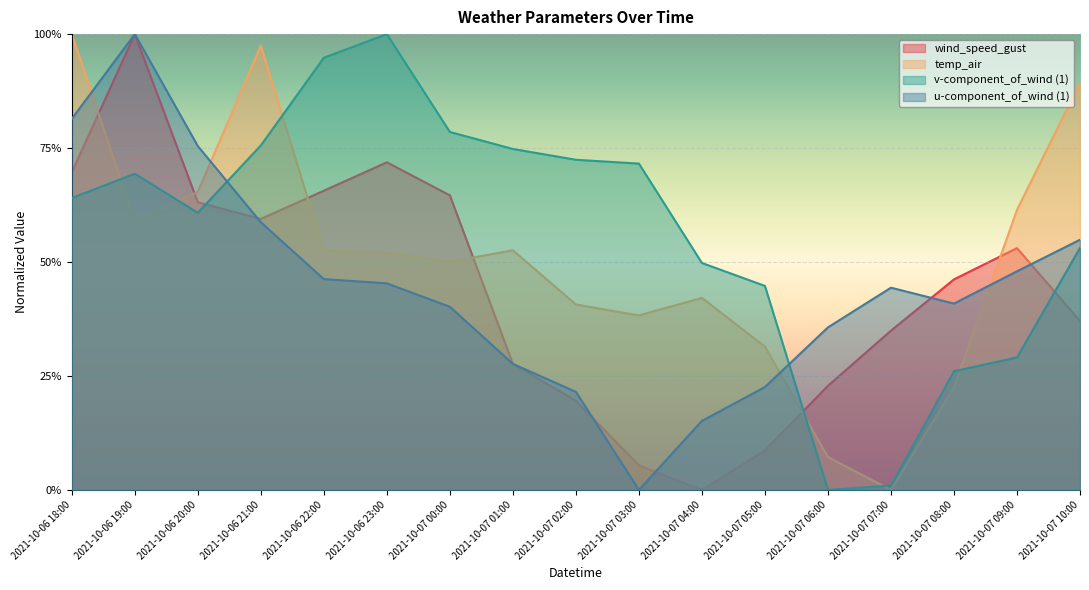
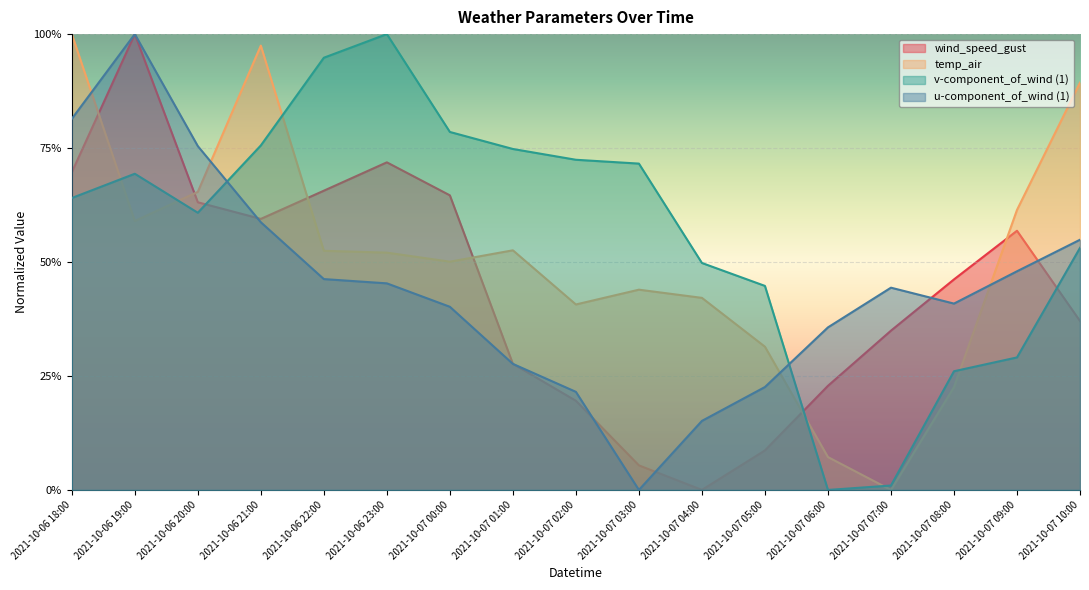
temp_air, 2021-10-07 03:00: 38% -> 44%
wind_speed_gust, 2021-10-07 09:00: 53% -> 57%
